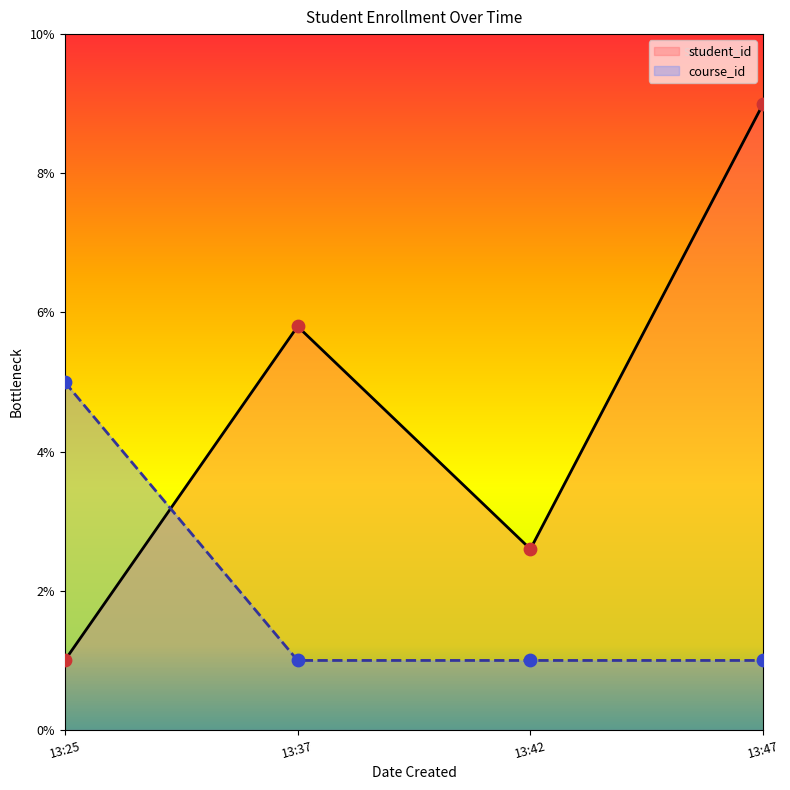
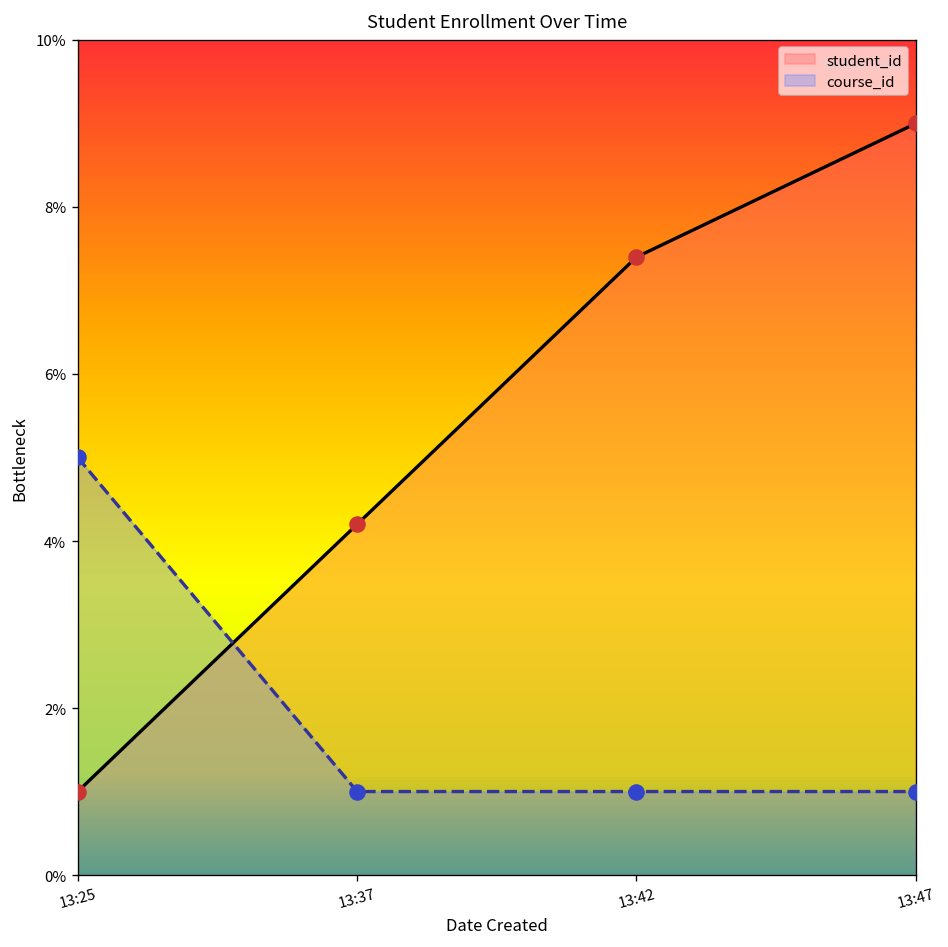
student_id, 13:37: 5.8% -> 4.2%
student_id, 13:42: 2.6% -> 7.4%
